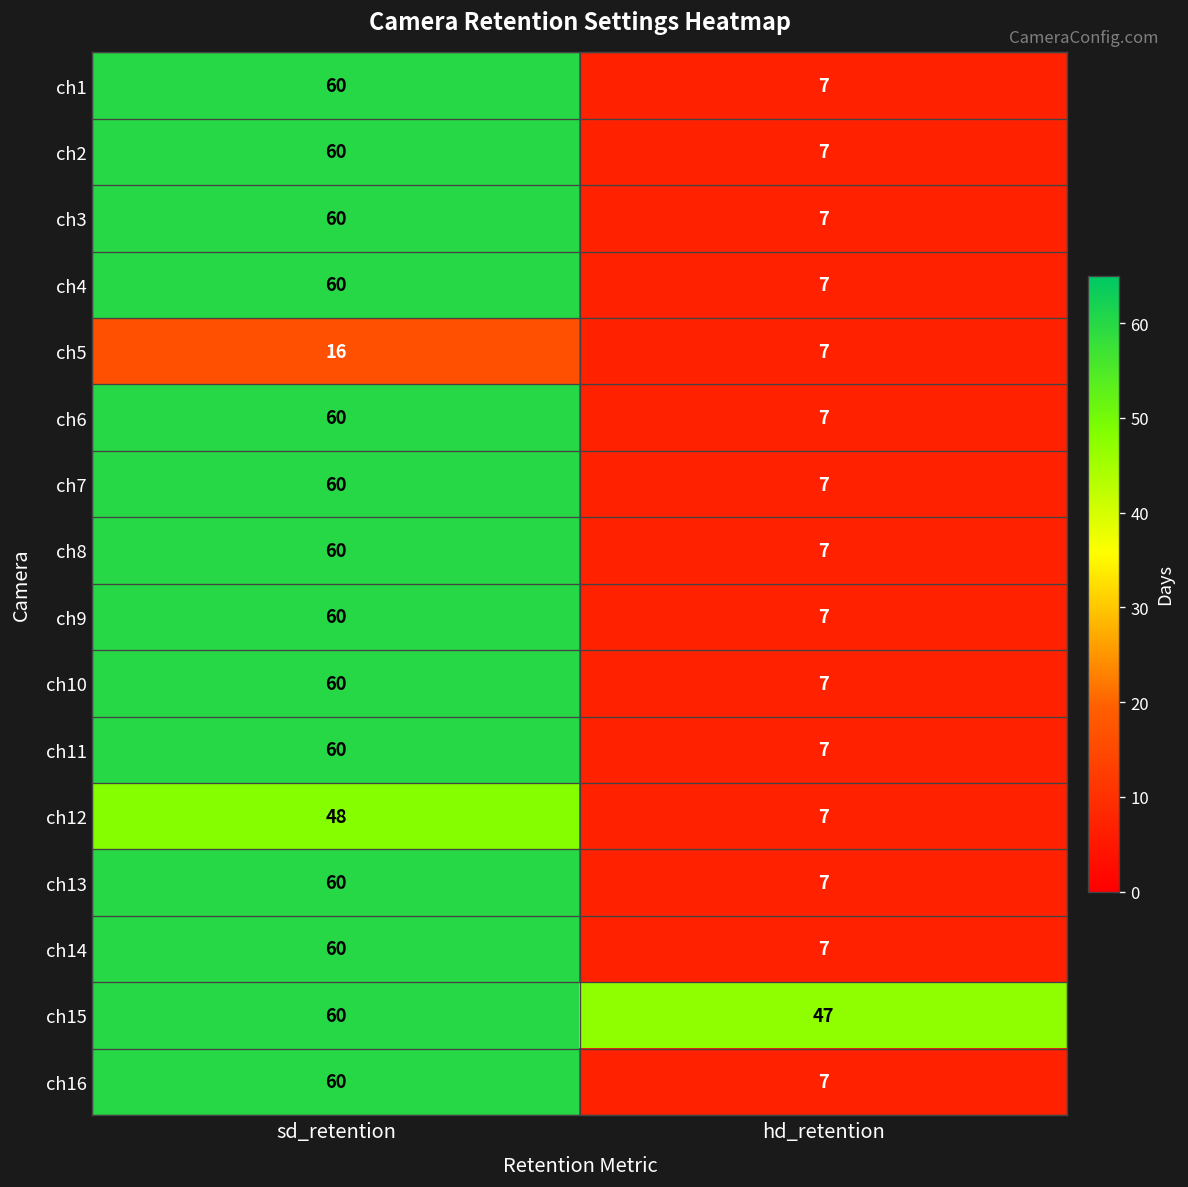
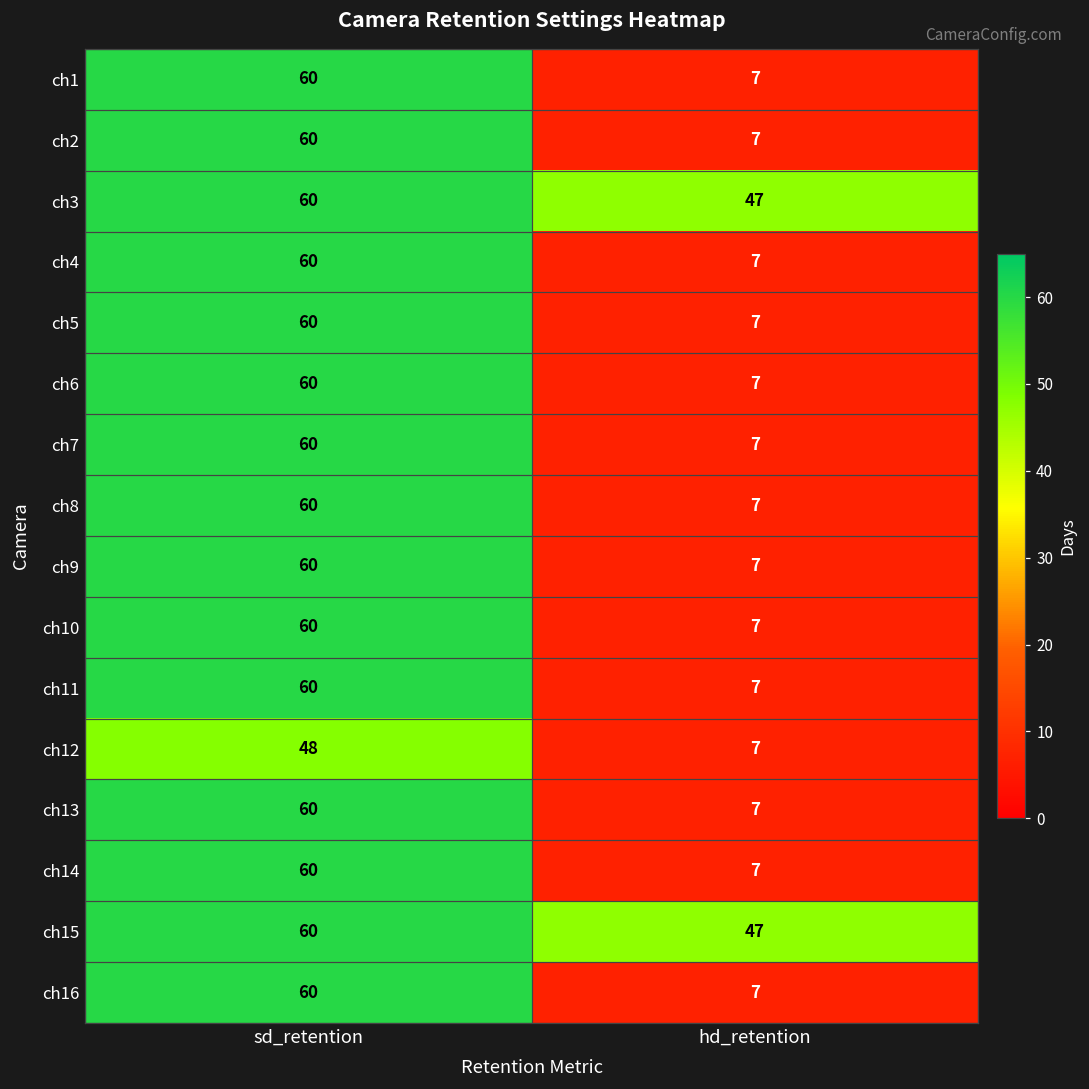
ch3, hd_retention: 7 -> 47
ch5, sd_retention: 16 -> 60
